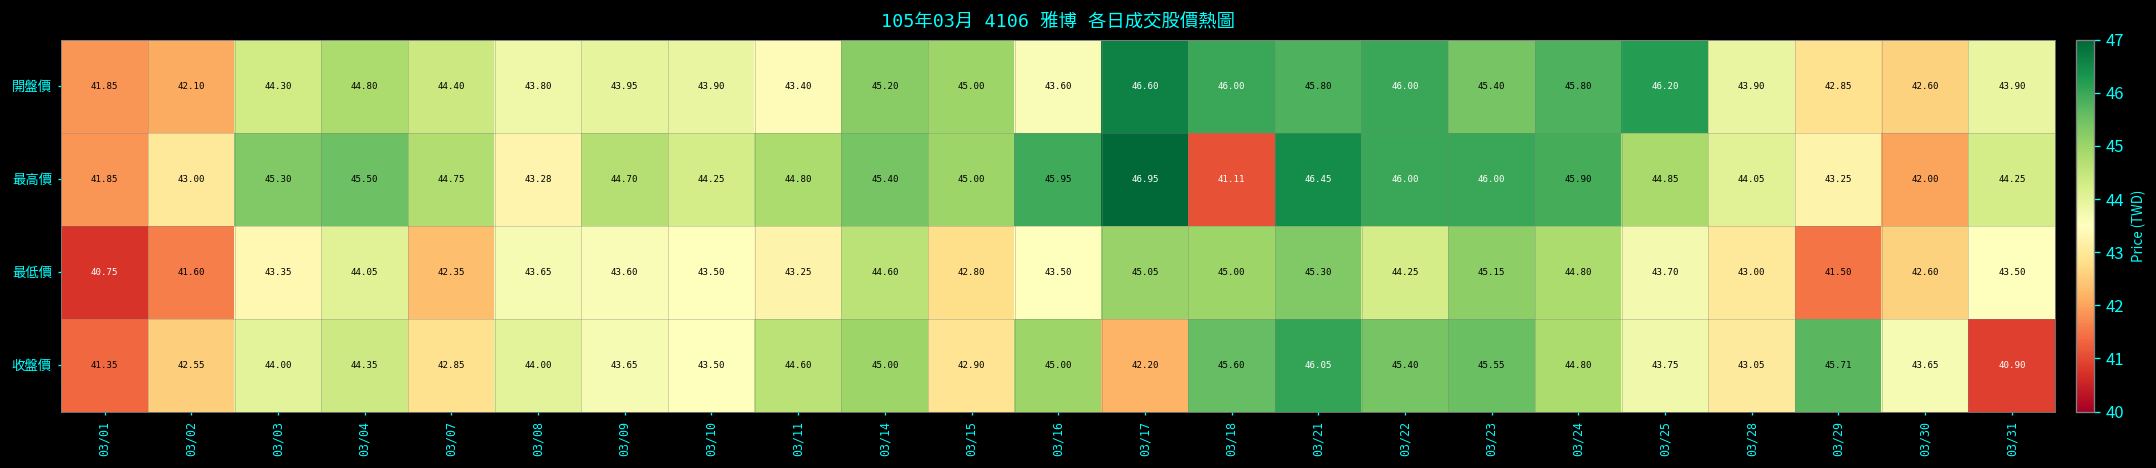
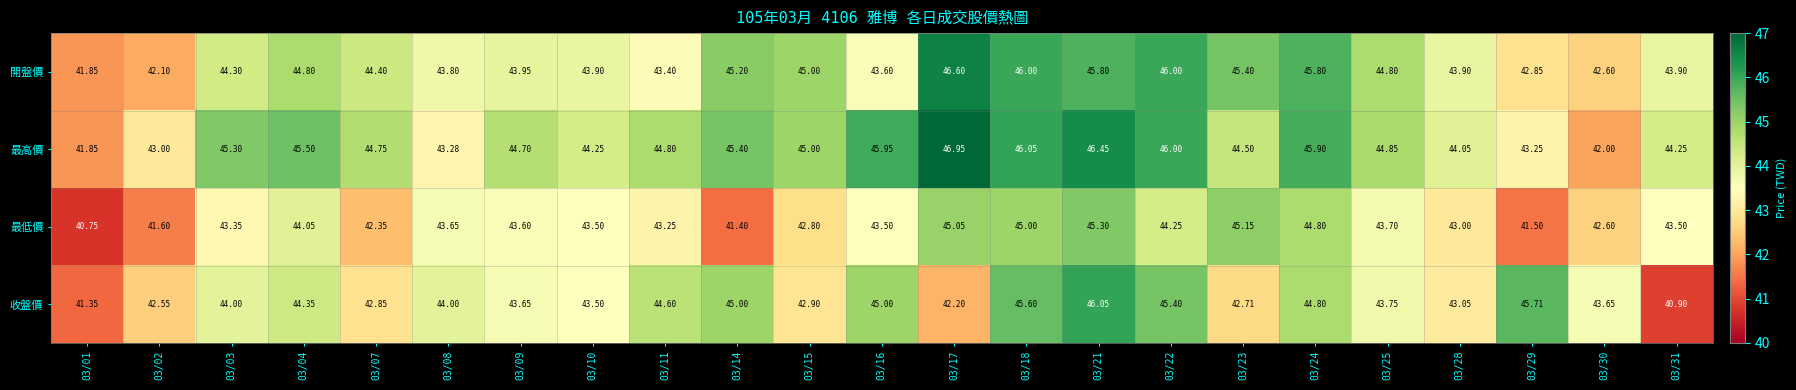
開盤價, 03/25: 46.20 -> 44.80
最高價, 03/18: 41.11 -> 46.05
最高價, 03/23: 46.00 -> 44.50
最低價, 03/14: 44.60 -> 41.40
收盤價, 03/23: 45.55 -> 42.71
